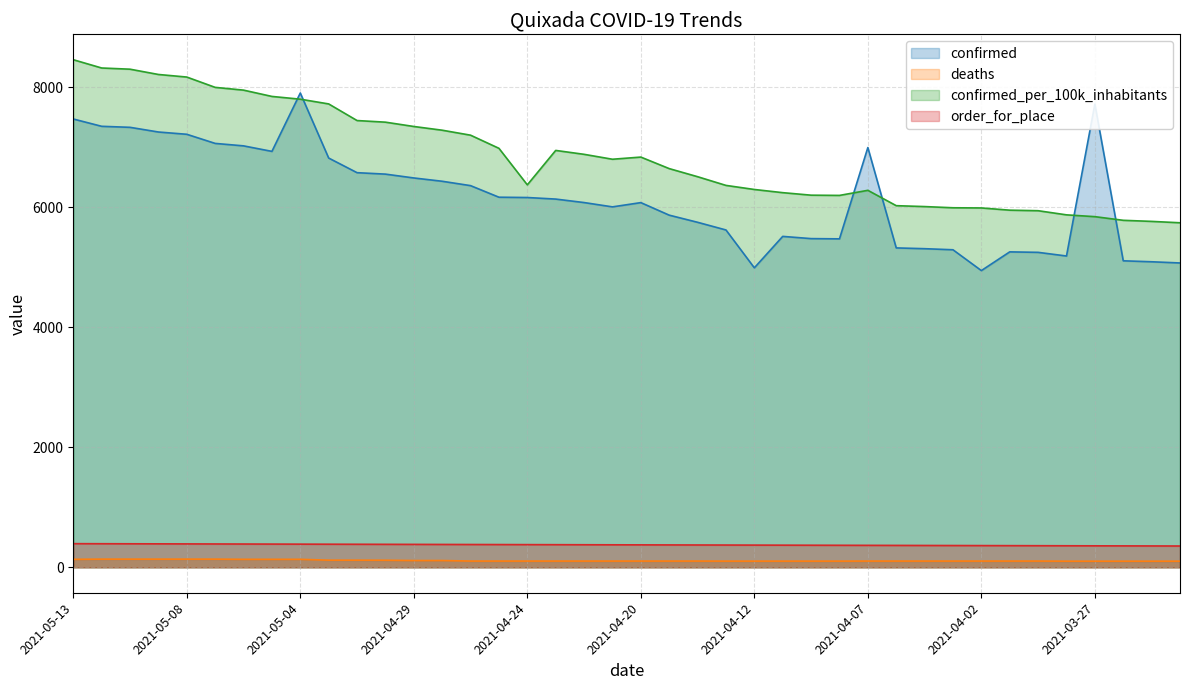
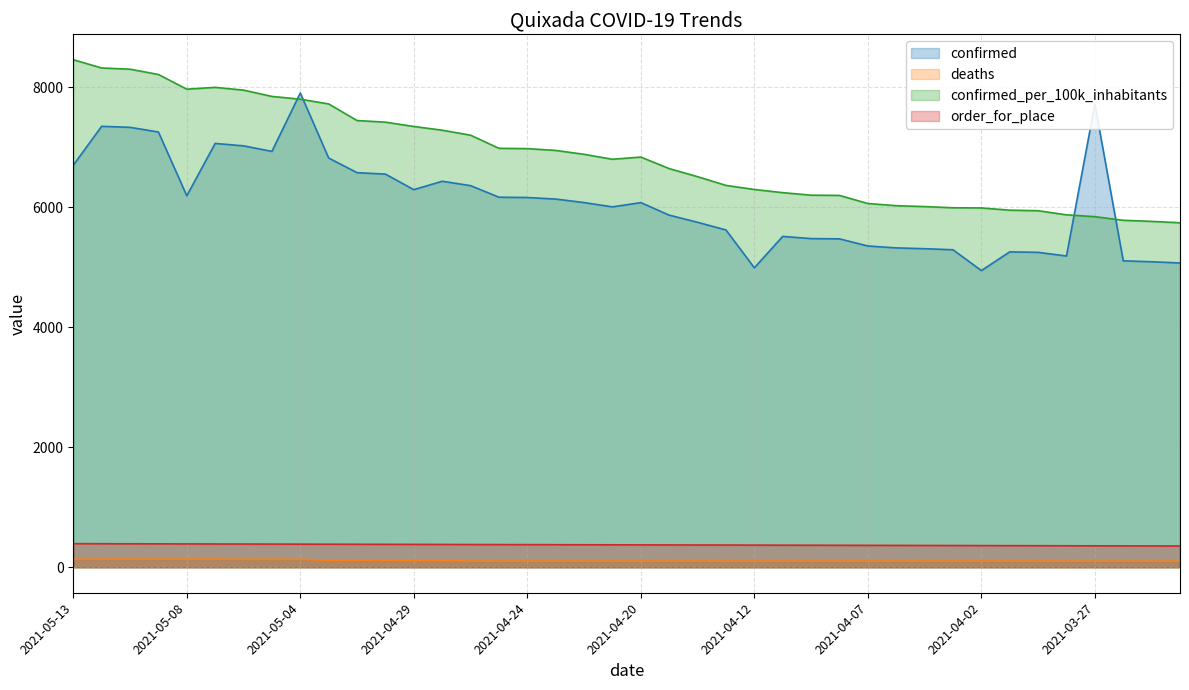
confirmed, 2021-05-13: 7500 -> 6700
confirmed, 2021-05-08: 7200 -> 6200
confirmed_per_100k_inhabitants, 2021-05-08: 8200 -> 8000
confirmed, 2021-04-29: 6500 -> 6300
confirmed_per_100k_inhabitants, 2021-04-24: 6400 -> 7000
confirmed, 2021-04-07: 7000 -> 5400
confirmed_per_100k_inhabitants, 2021-04-07: 6300 -> 6100
